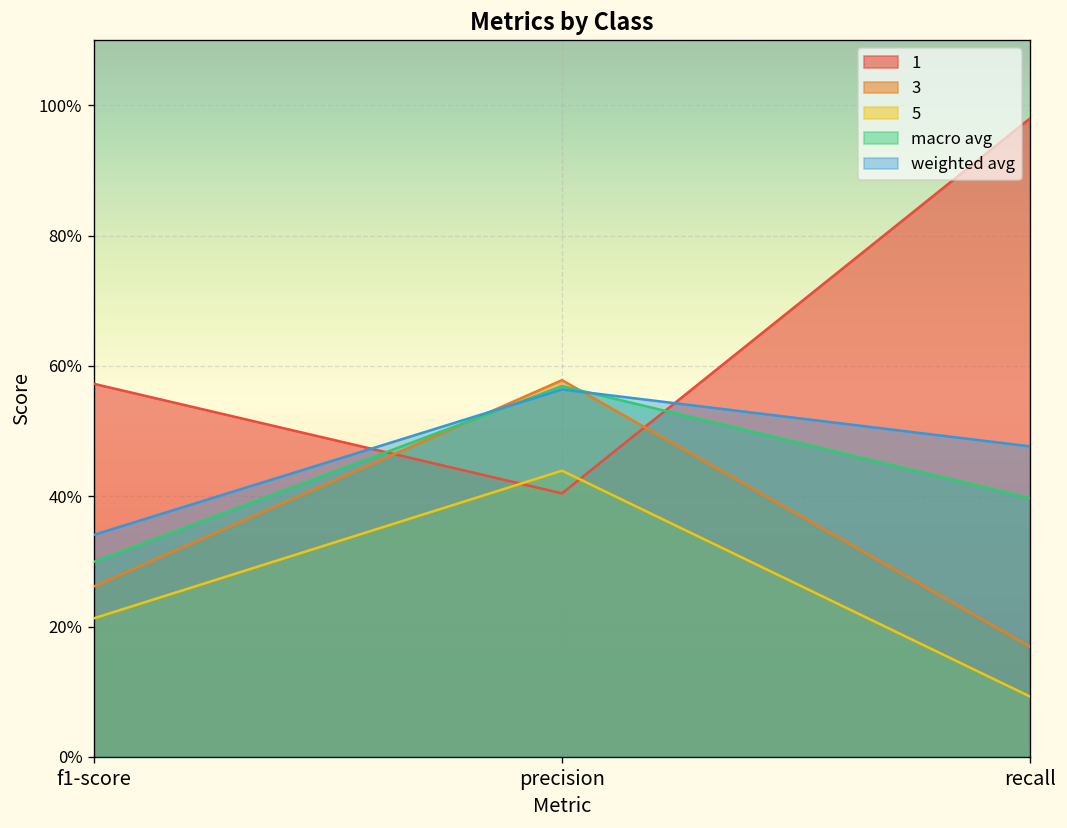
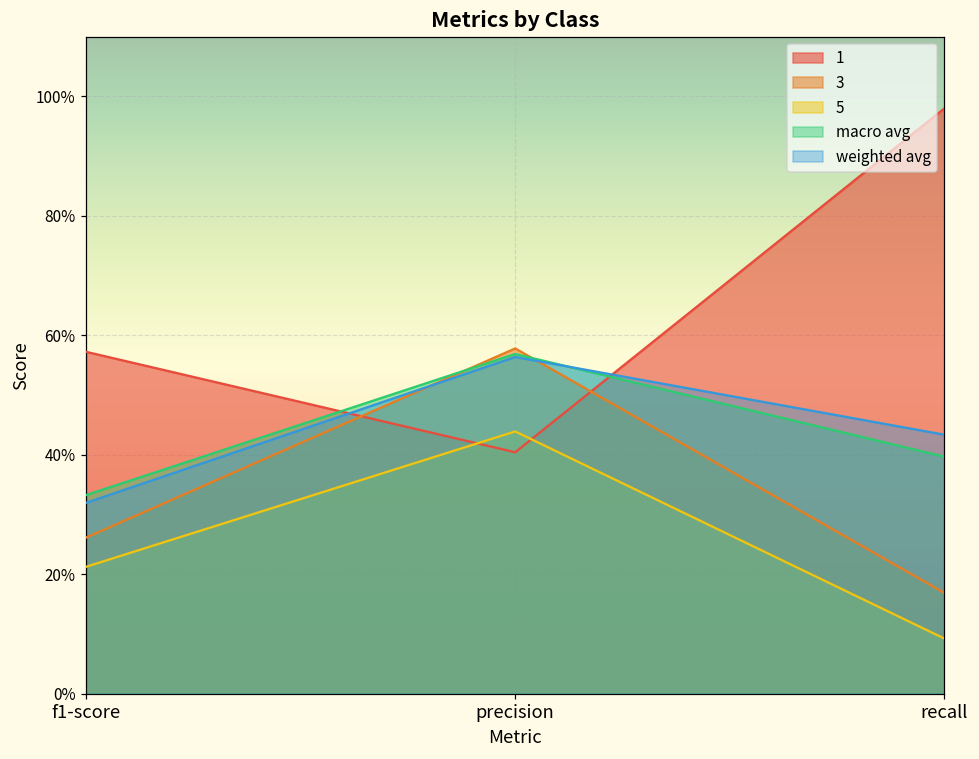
macro avg, f1-score: 30% -> 33%
weighted avg, f1-score: 34% -> 32%
weighted avg, recall: 48% -> 43%
